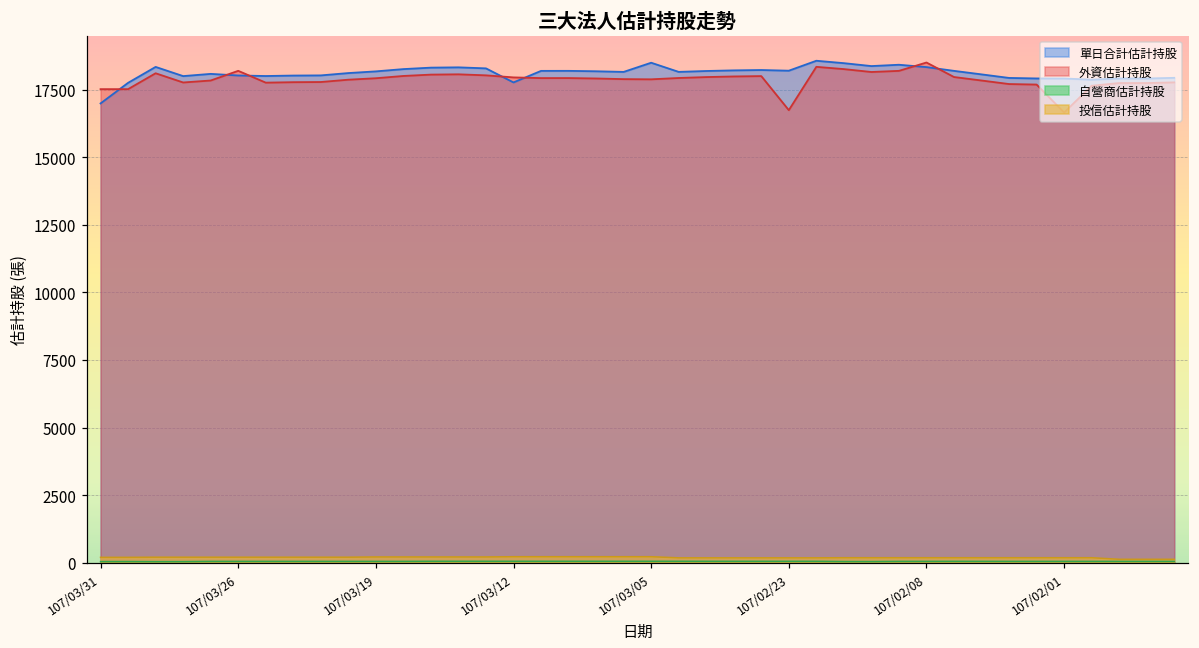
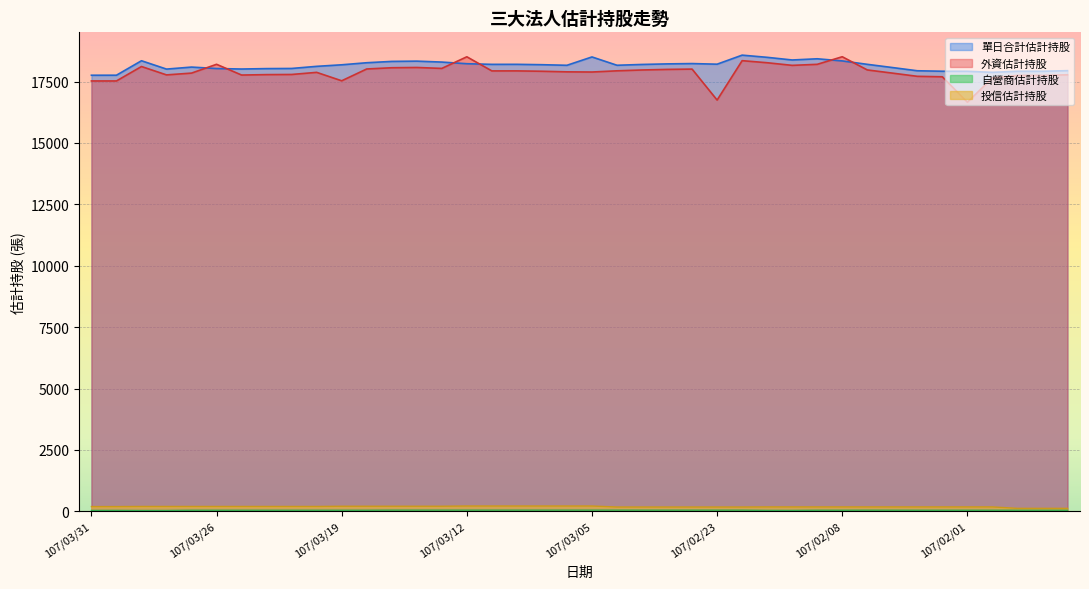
單日合計估計持股, 107/03/31: 17000 -> 17800
外資估計持股, 107/03/19: 17900 -> 17500
單日合計估計持股, 107/03/12: 17800 -> 18200
外資估計持股, 107/03/12: 18000 -> 18500
